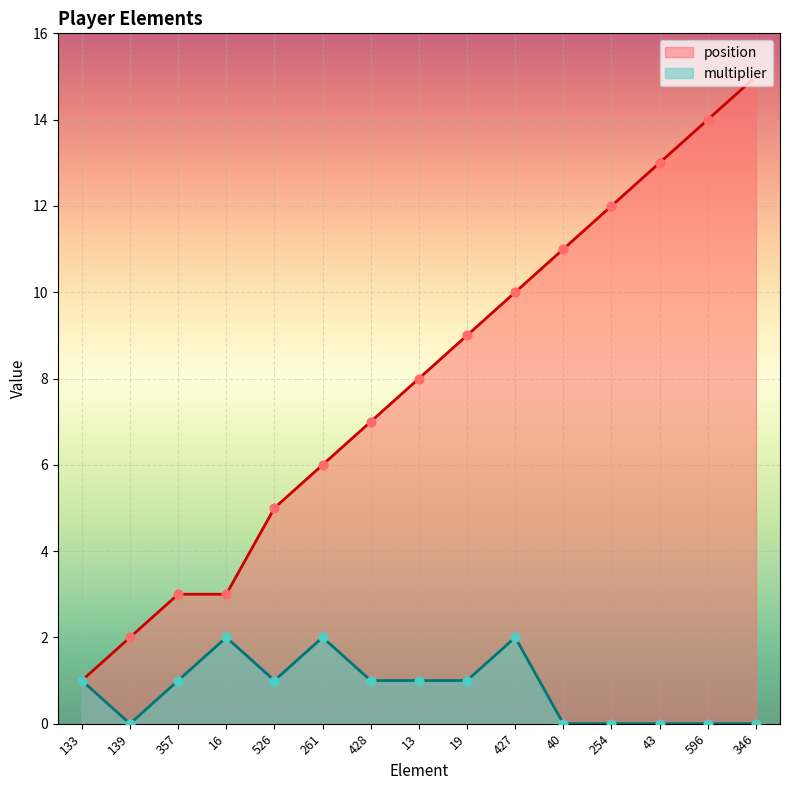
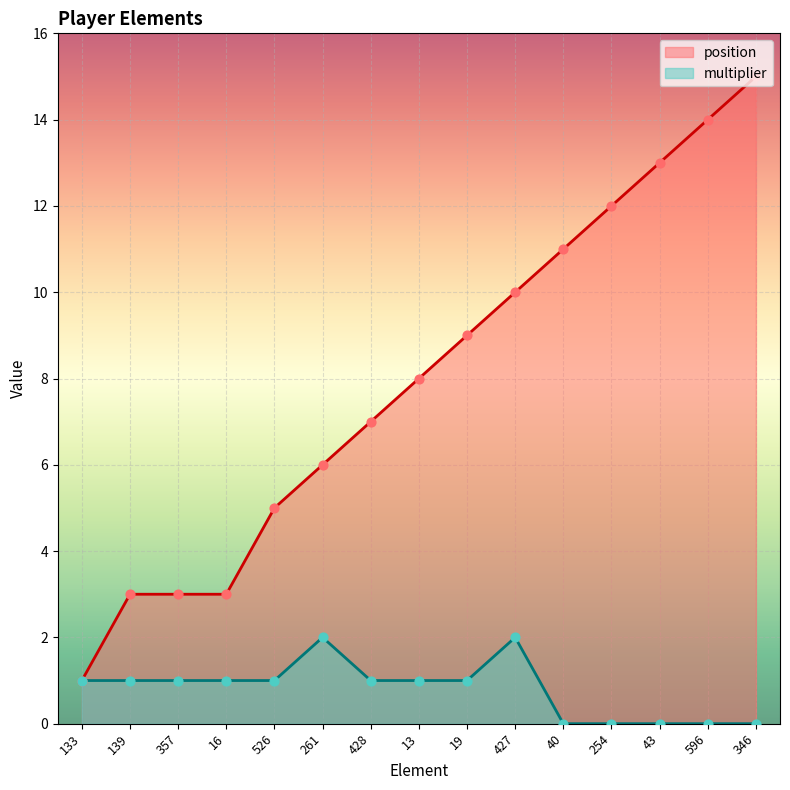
position, 139: 2 -> 3
multiplier, 139: 0 -> 1
multiplier, 16: 2 -> 1
